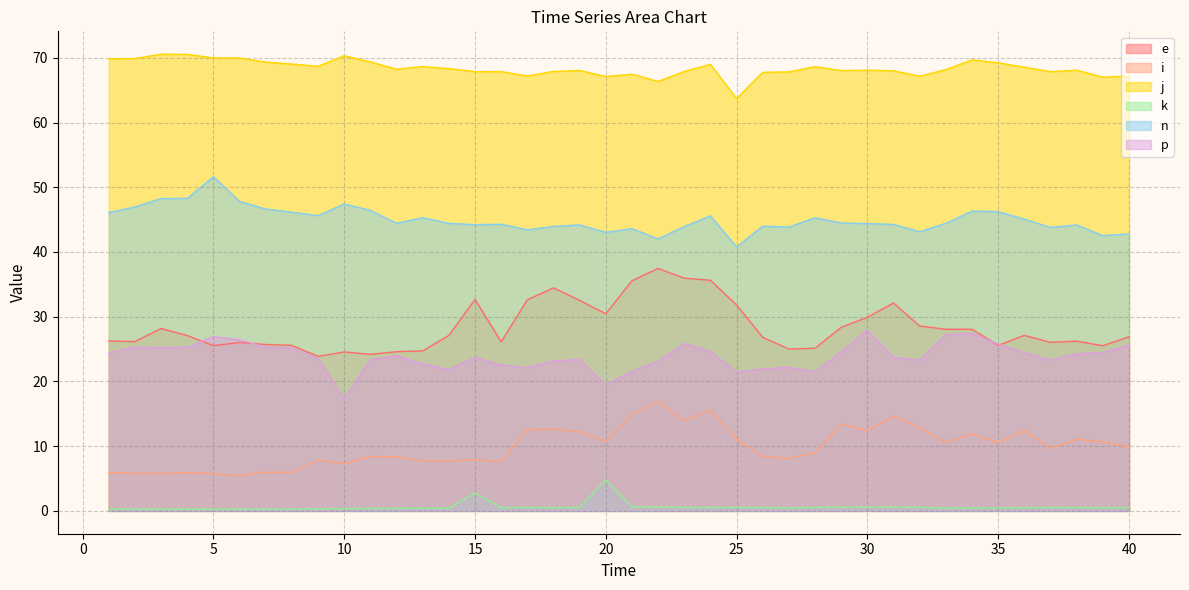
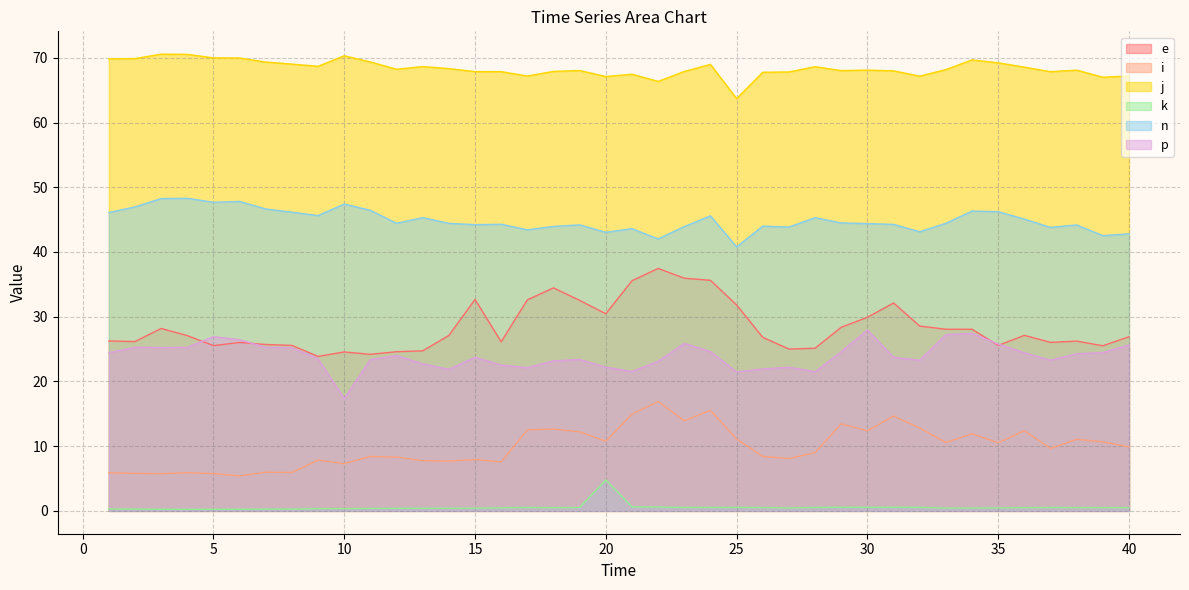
n, 5: 52 -> 48
k, 15: 3 -> 0
p, 20: 19 -> 22
